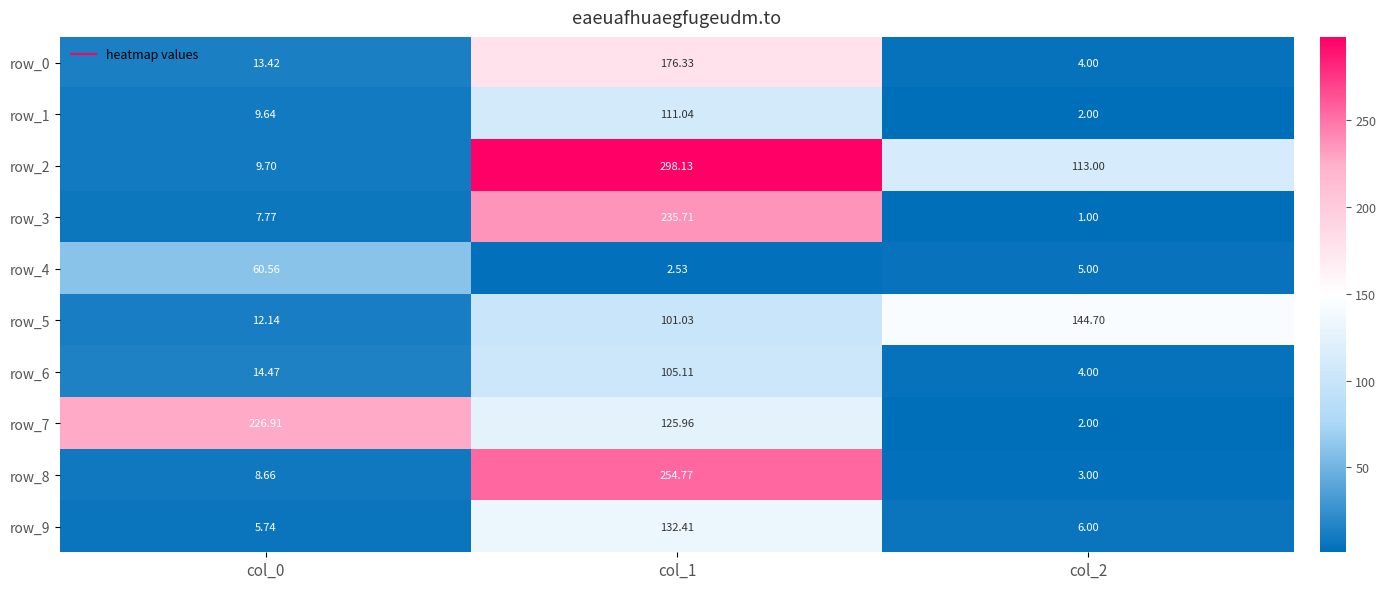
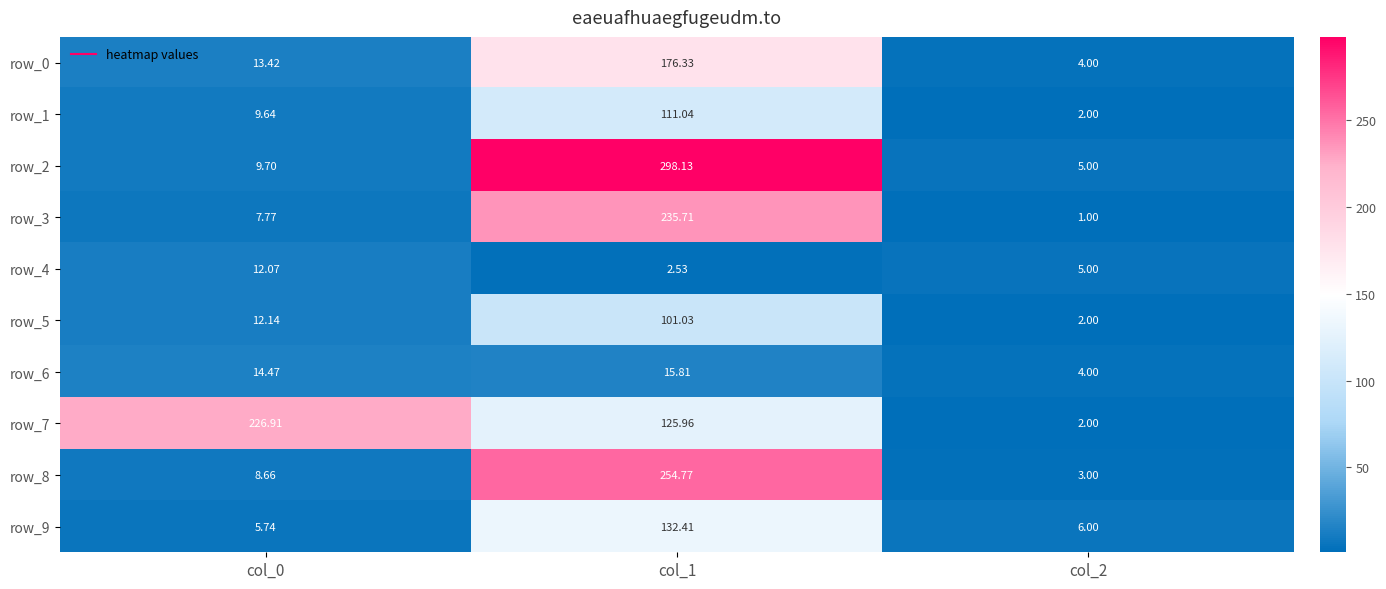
row_2, col_2: 113.00 -> 5.00
row_4, col_0: 60.56 -> 12.07
row_5, col_2: 144.70 -> 2.00
row_6, col_1: 105.11 -> 15.81
